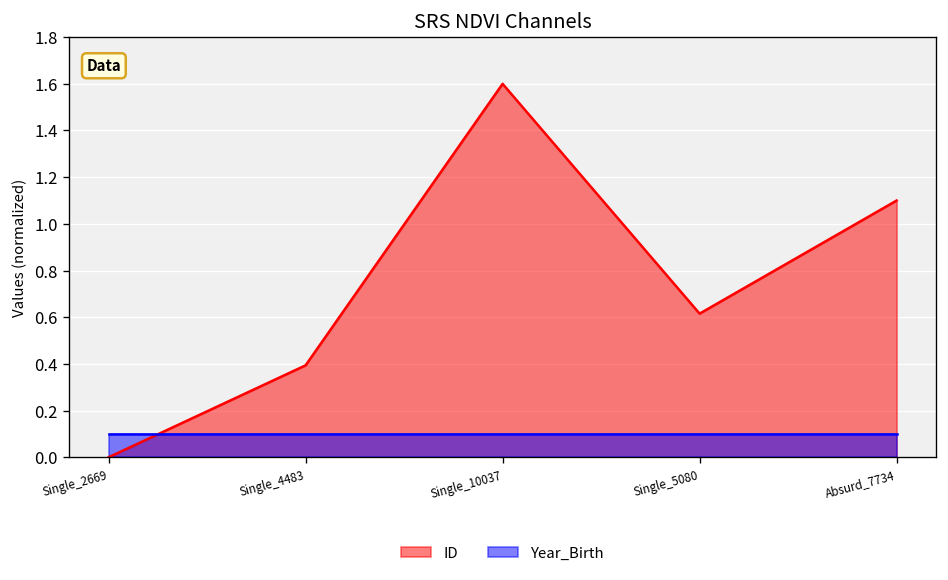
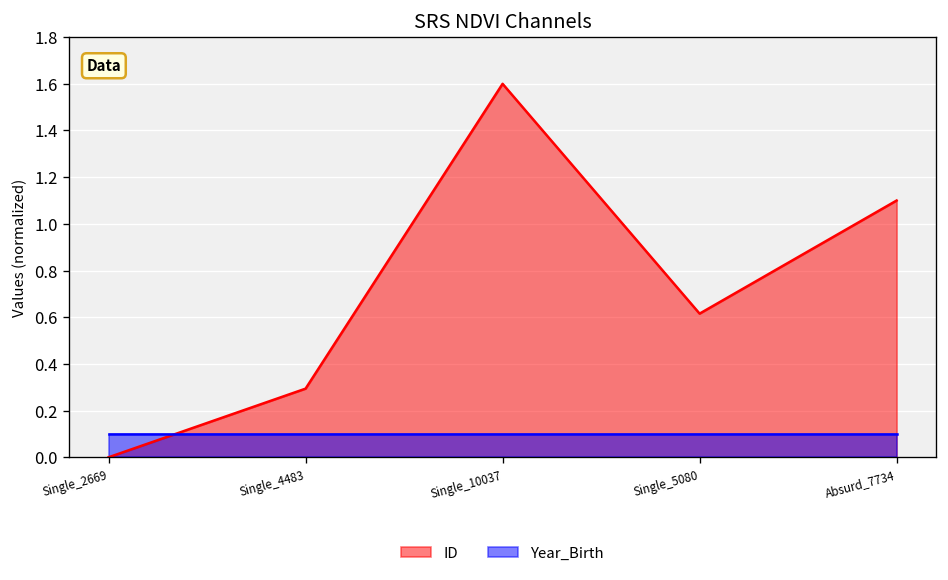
ID, Single_4483: 0.39 -> 0.29
